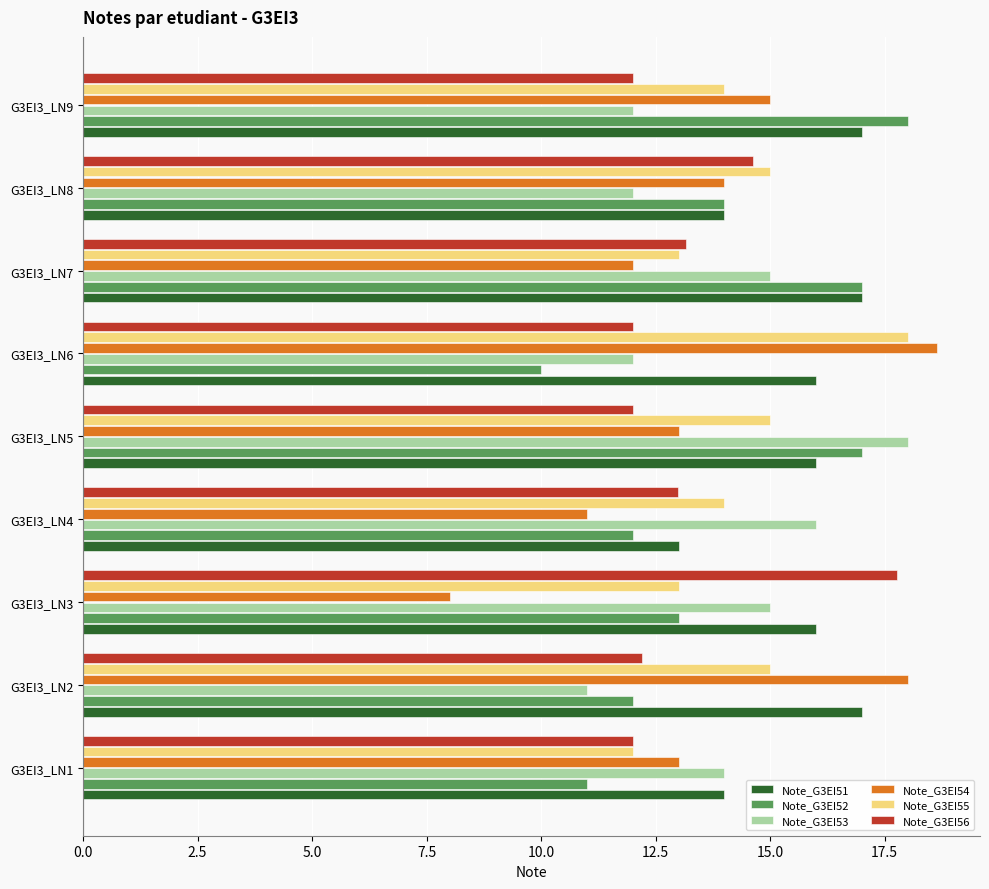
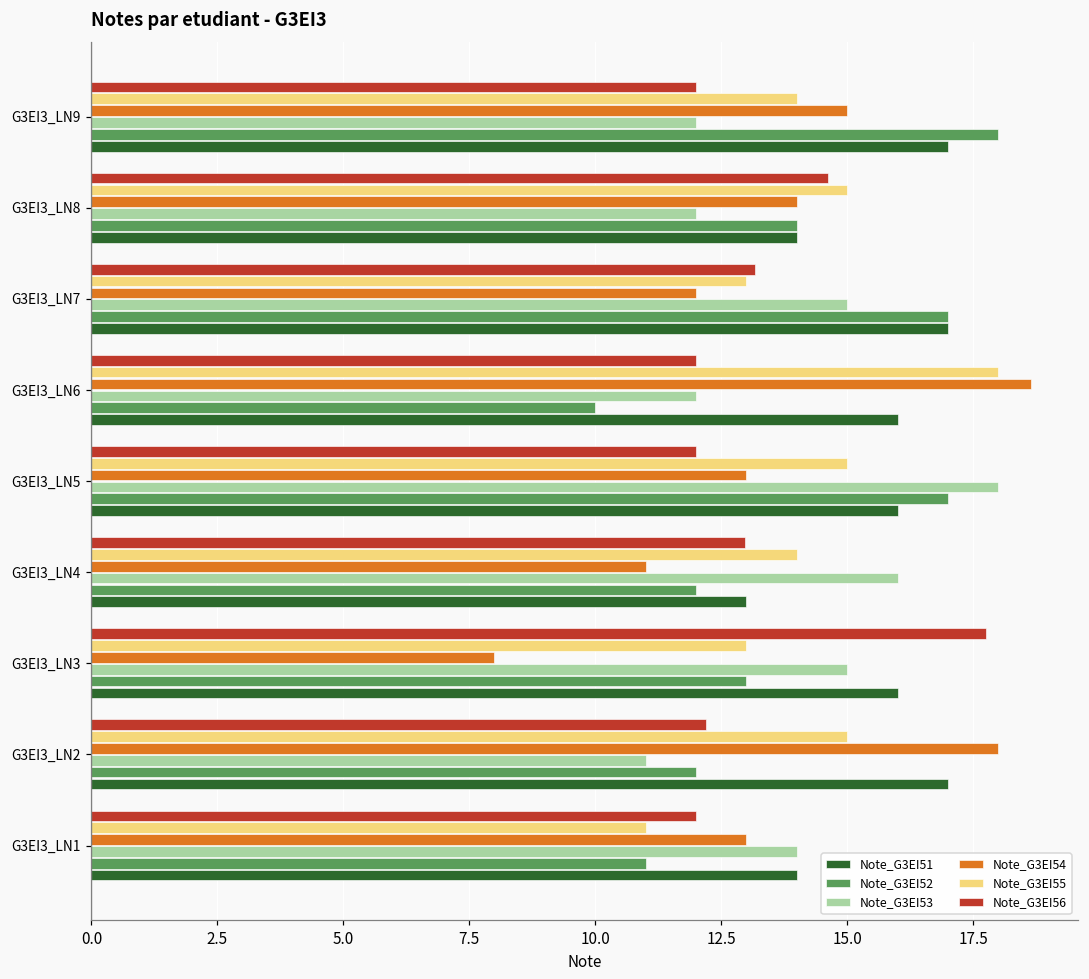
Note_G3EI55, G3EI3_LN1: 12 -> 11
